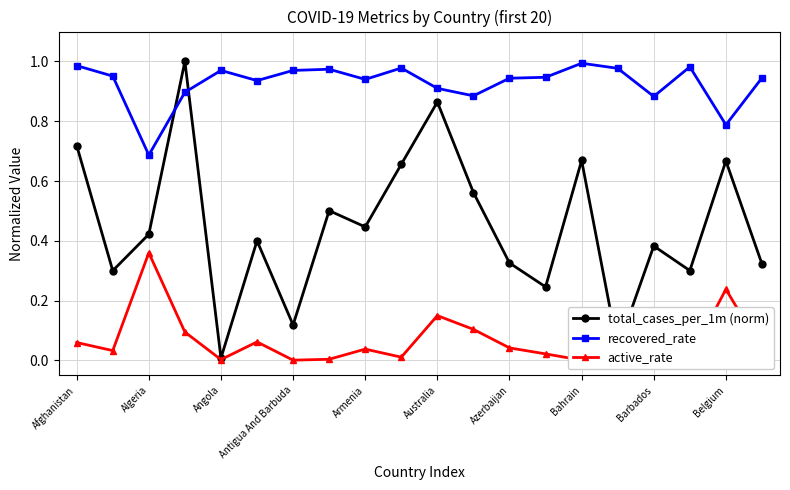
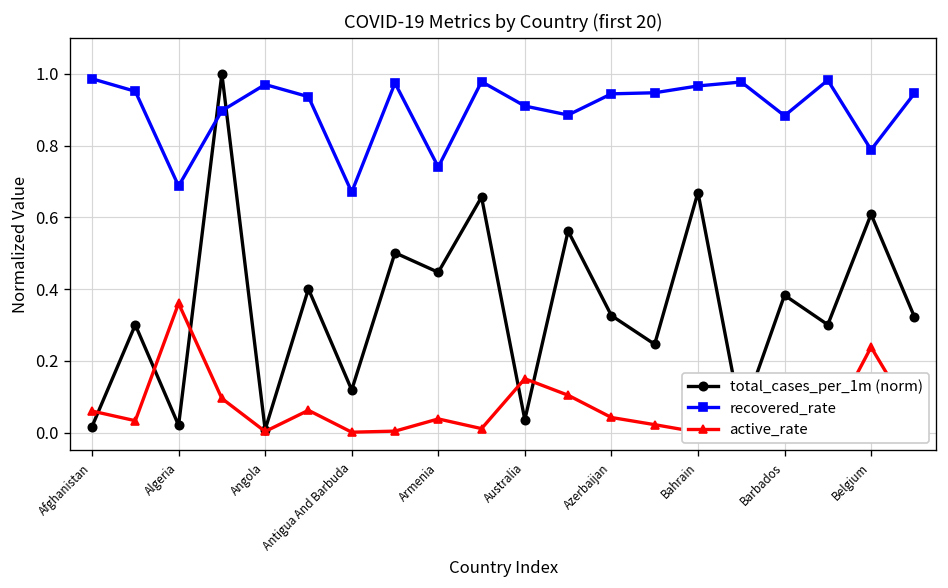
total_cases_per_1m (norm), Afghanistan: 0.72 -> 0.02
total_cases_per_1m (norm), Algeria: 0.42 -> 0.02
recovered_rate, Antigua And Barbuda: 0.97 -> 0.67
recovered_rate, Armenia: 0.94 -> 0.74
total_cases_per_1m (norm), Australia: 0.86 -> 0.04
recovered_rate, Bahrain: 0.99 -> 0.97
total_cases_per_1m (norm), Belgium: 0.67 -> 0.61
